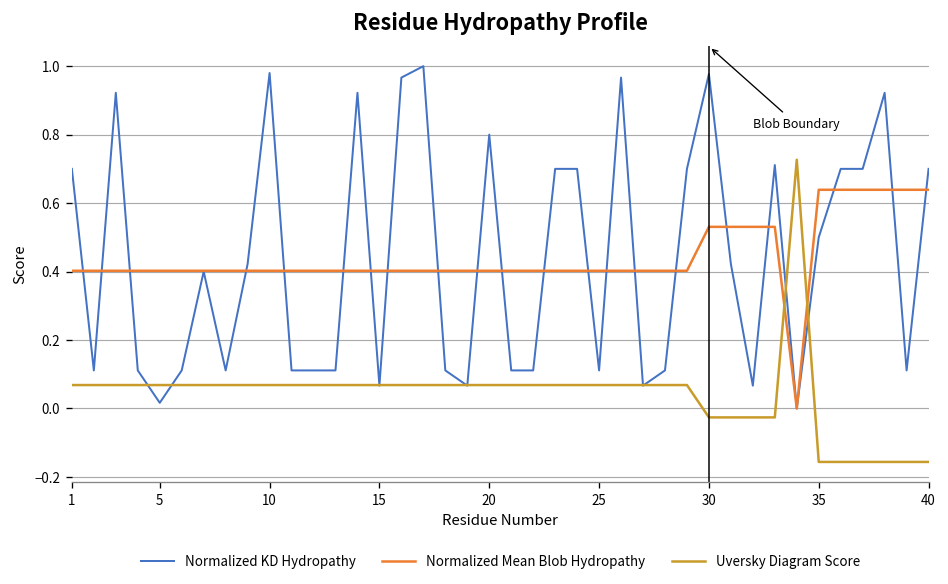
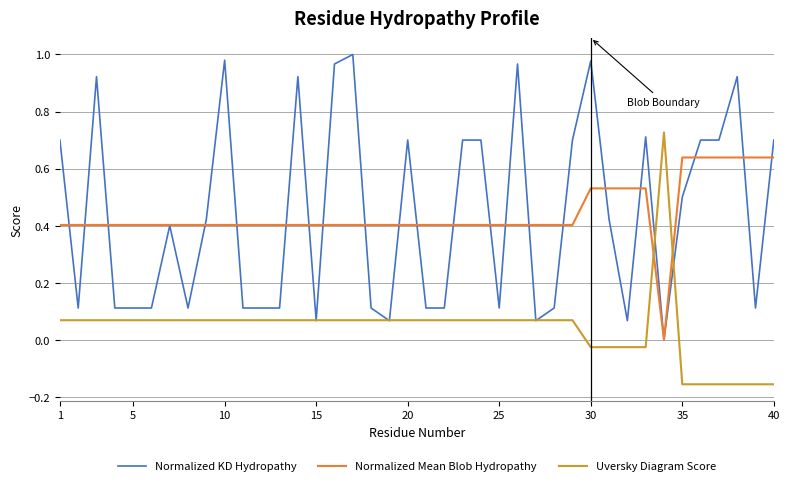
Normalized KD Hydropathy, 5: 0.02 -> 0.11
Normalized KD Hydropathy, 20: 0.8 -> 0.7
